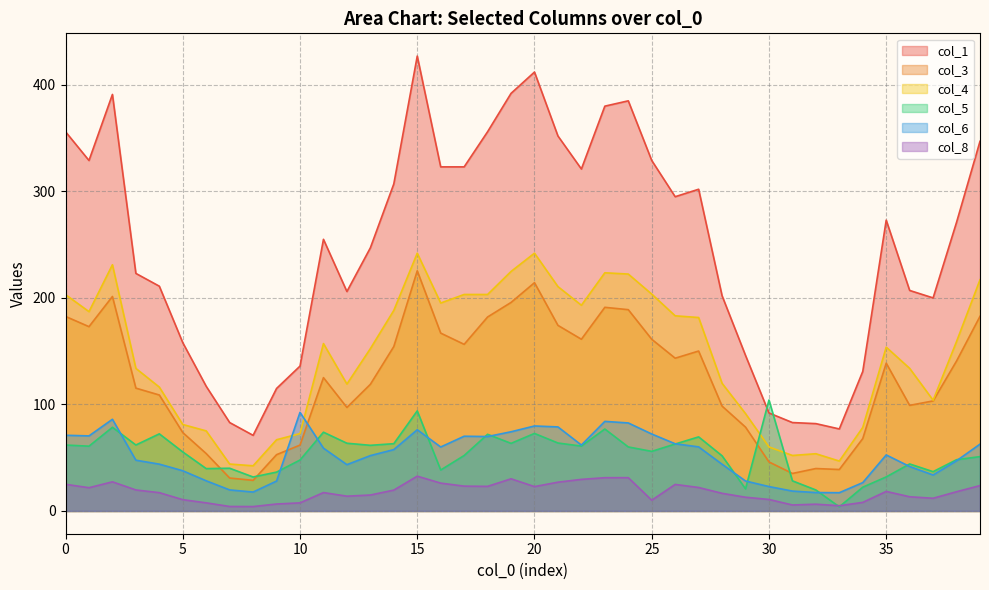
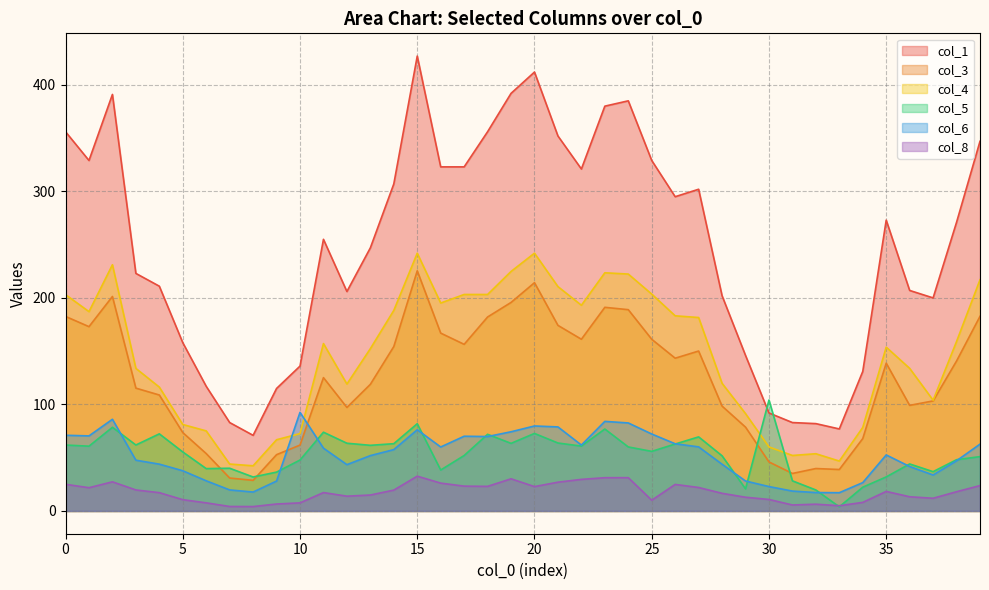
col_5, 15: 94 -> 82
